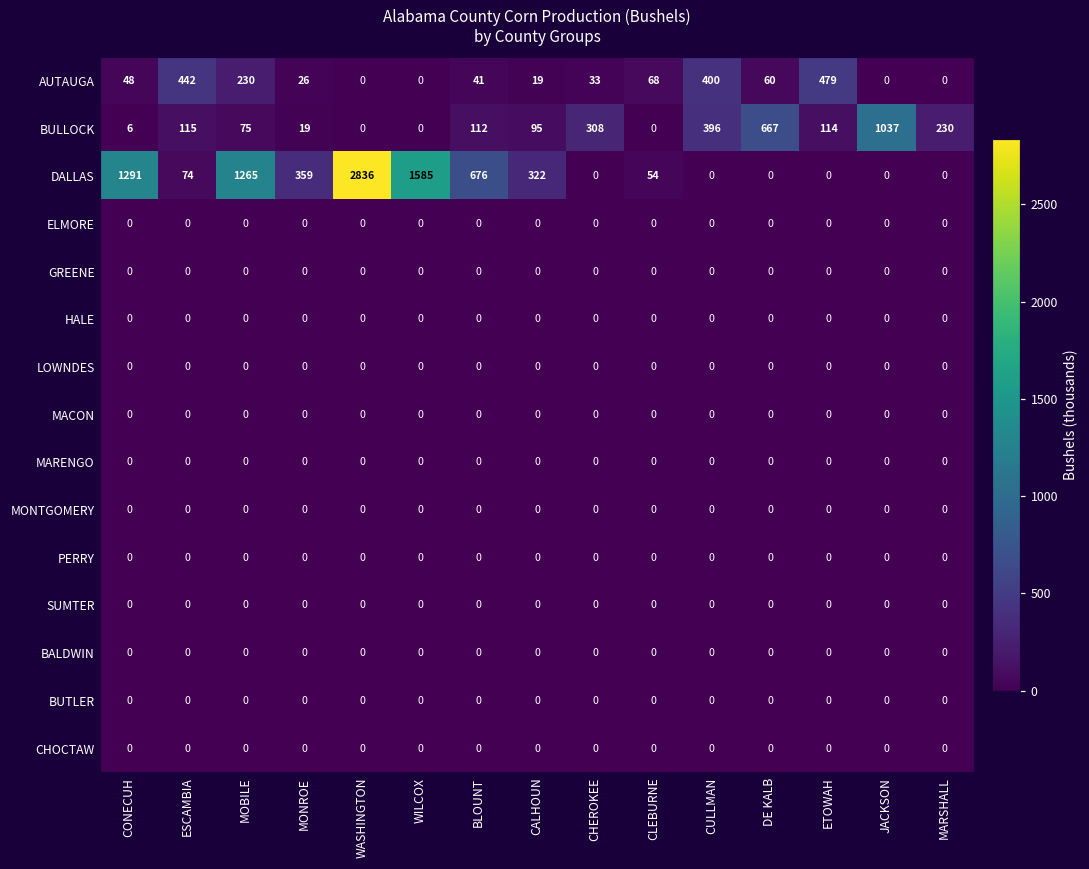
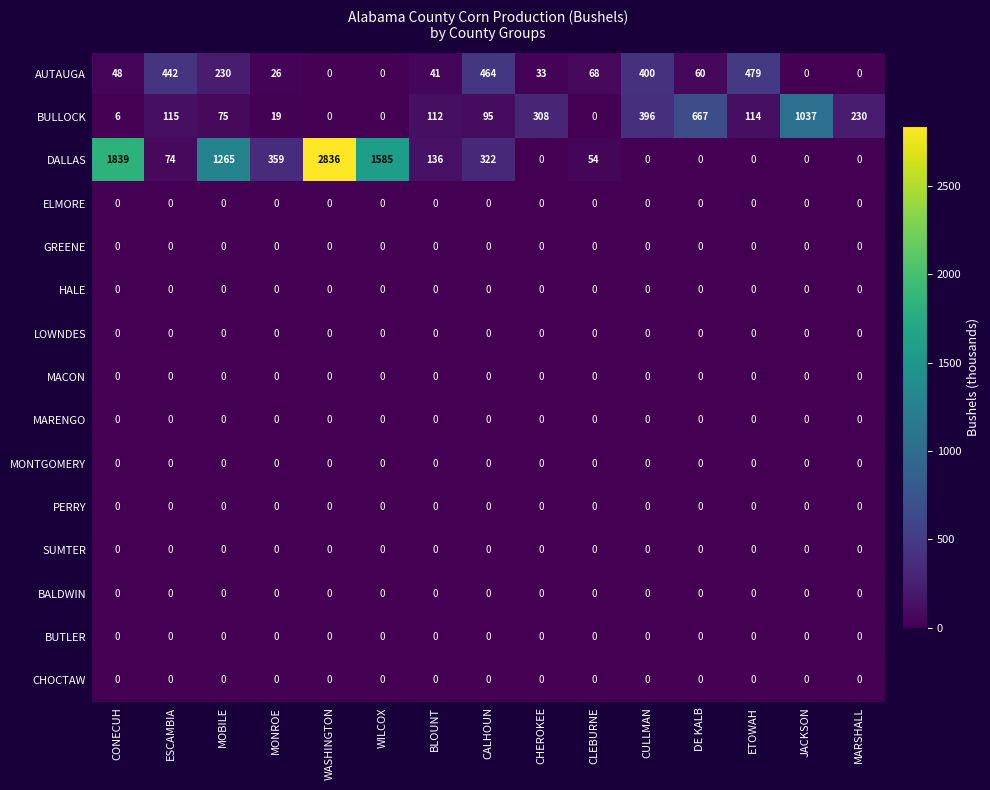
AUTAUGA, CALHOUN: 19 -> 464
DALLAS, CONECUH: 1291 -> 1839
DALLAS, BLOUNT: 676 -> 136
